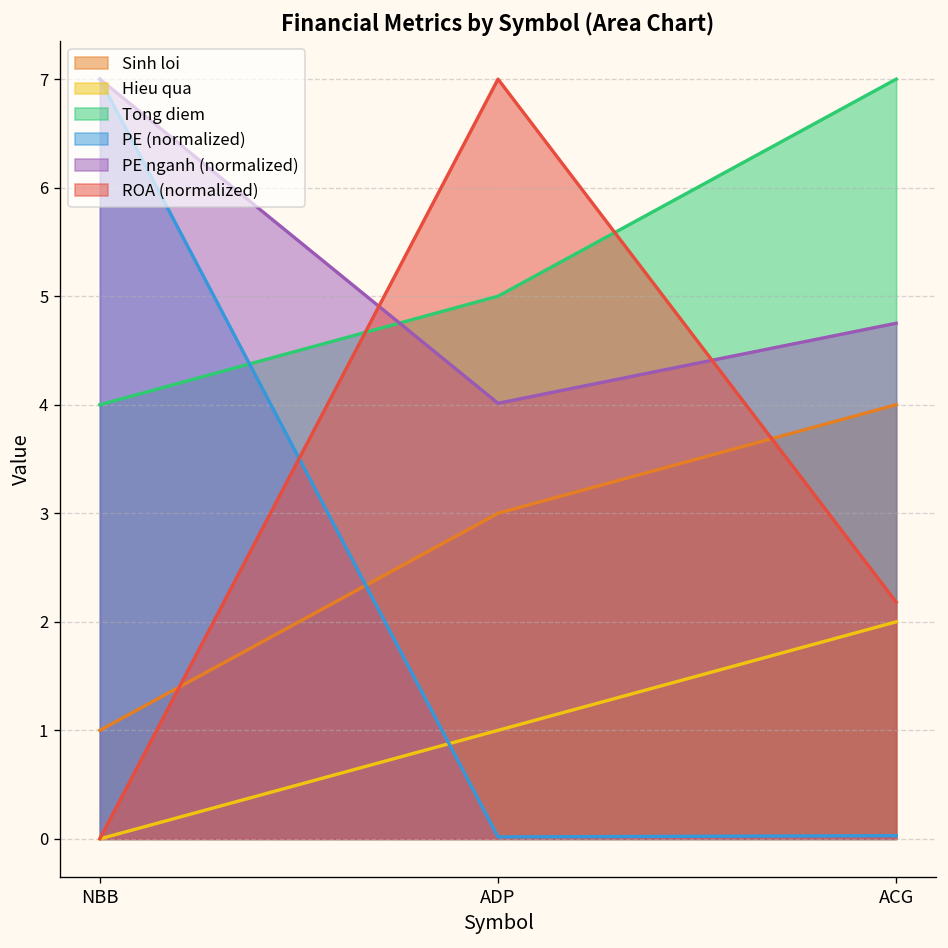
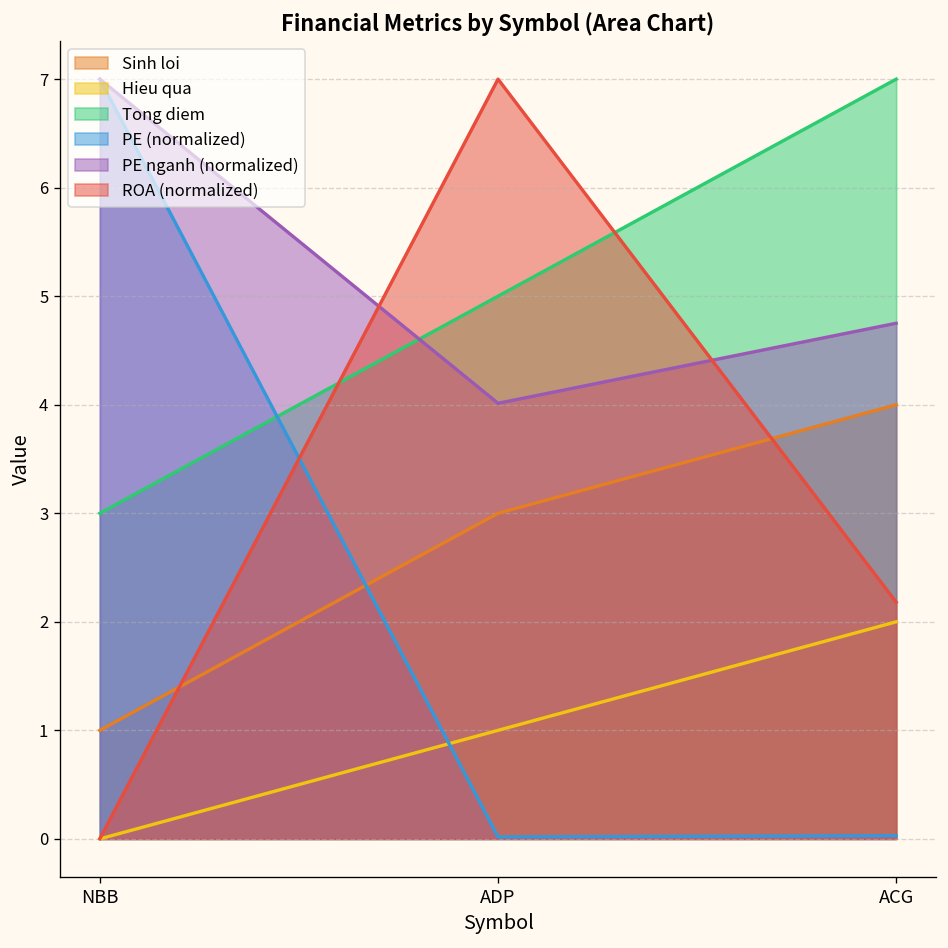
Tong diem, NBB: 4 -> 3
